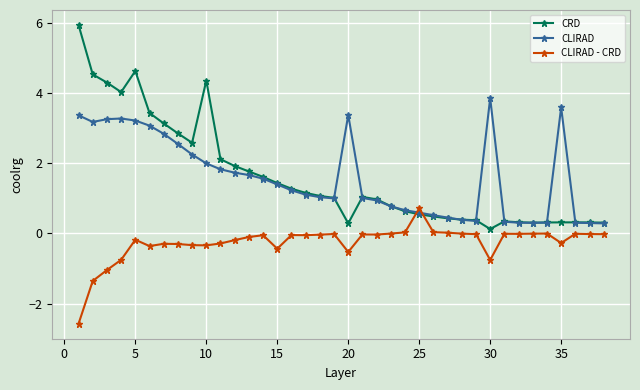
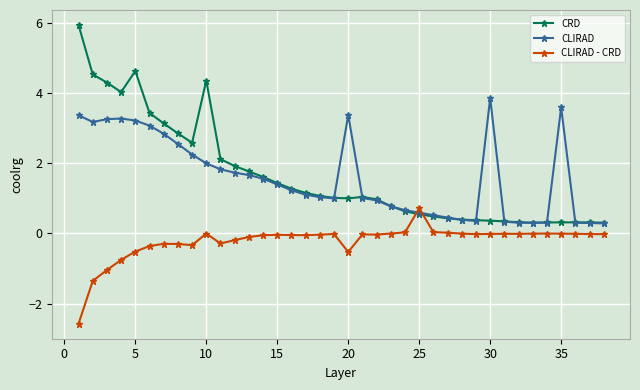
CLIRAD - CRD, 5: -0.2 -> -0.5
CLIRAD - CRD, 10: -0.3 -> 0.0
CLIRAD - CRD, 15: -0.4 -> 0.0
CRD, 20: 0.3 -> 1.0
CRD, 30: 0.1 -> 0.4
CLIRAD - CRD, 30: -0.8 -> 0.0
CLIRAD - CRD, 35: -0.3 -> 0.0
